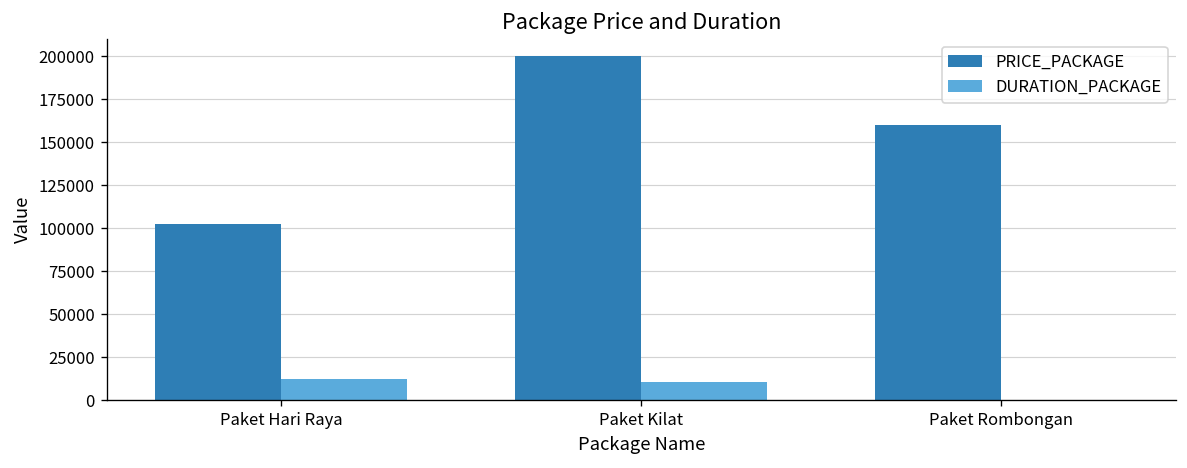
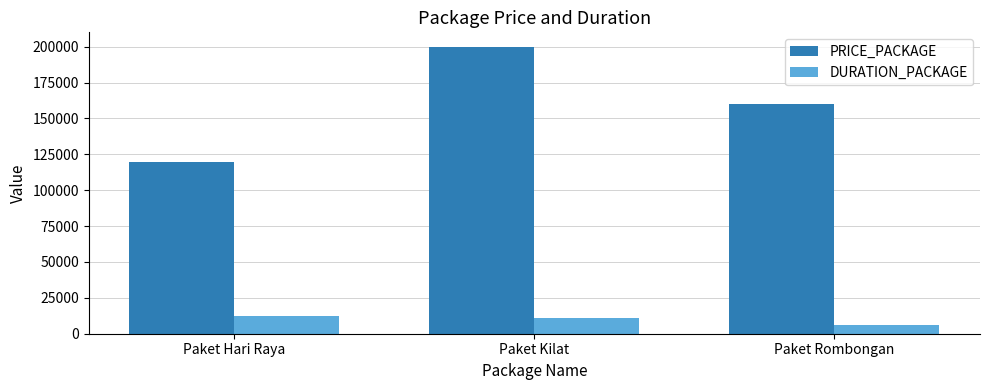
PRICE_PACKAGE, Paket Hari Raya: 102000 -> 120000
DURATION_PACKAGE, Paket Rombongan: 0 -> 6000
